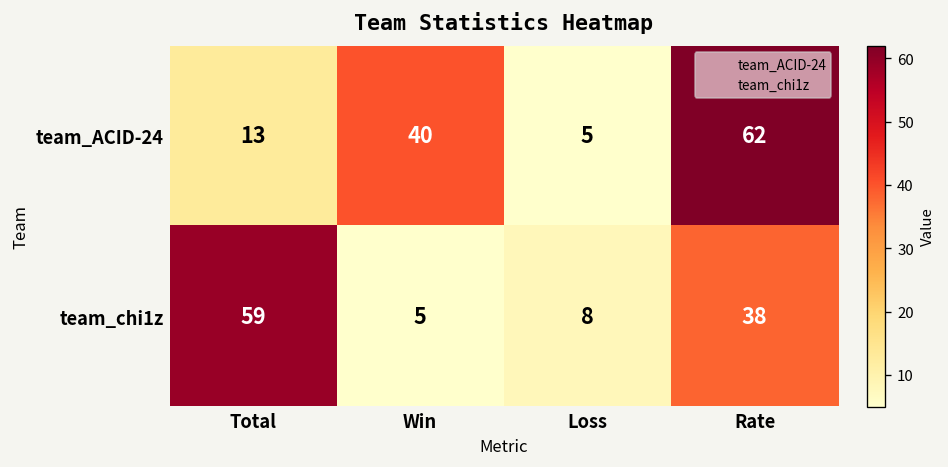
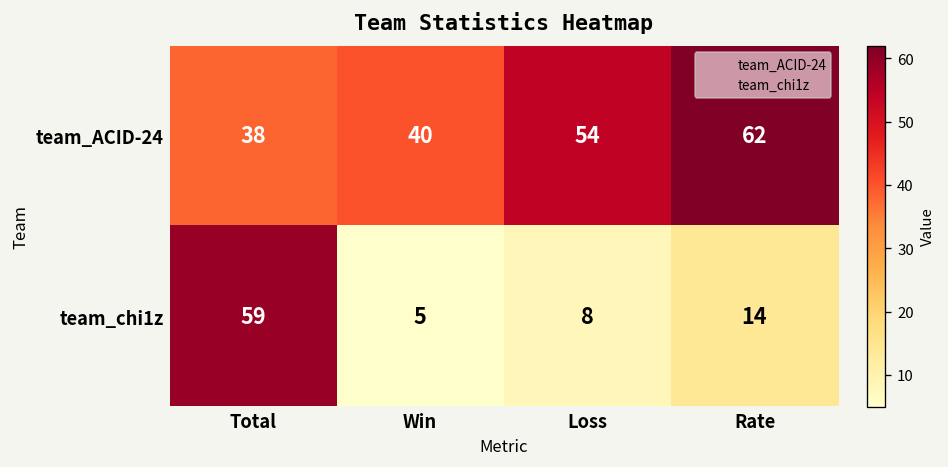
team_ACID-24, Total: 13 -> 38
team_ACID-24, Loss: 5 -> 54
team_chi1z, Rate: 38 -> 14
